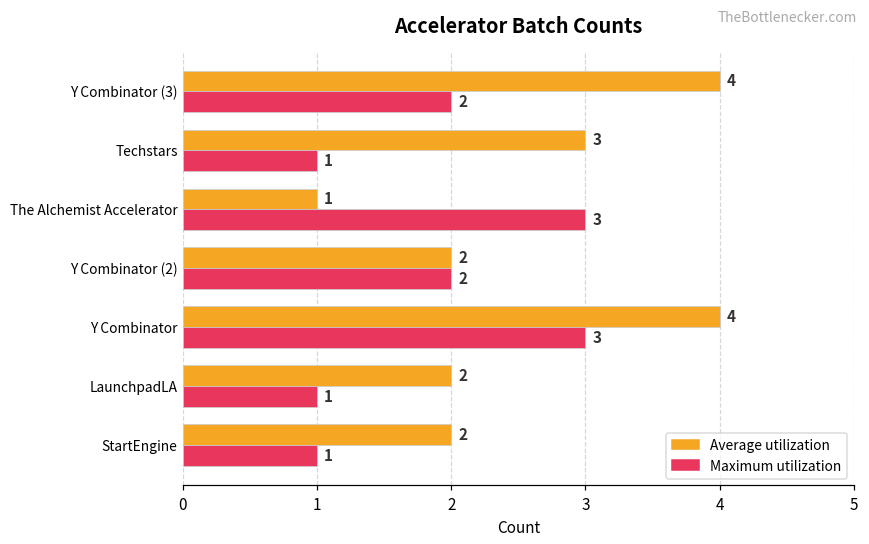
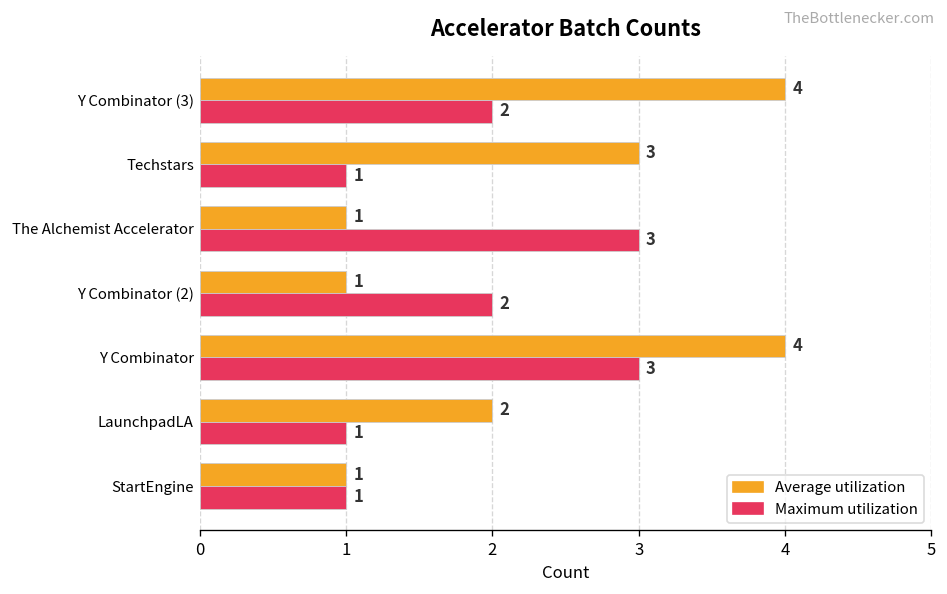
Average utilization, Y Combinator (2): 2 -> 1
Average utilization, StartEngine: 2 -> 1
